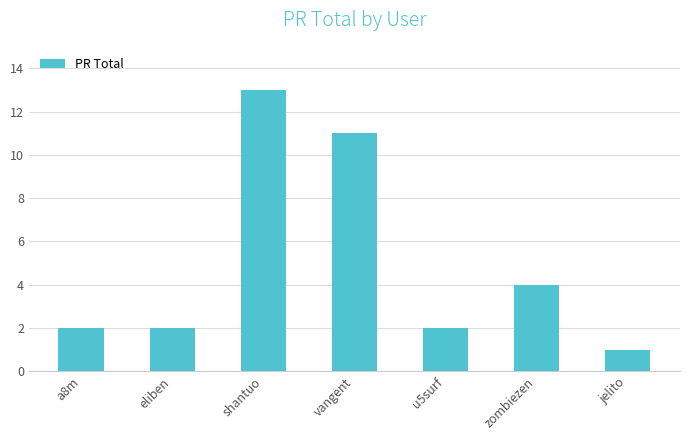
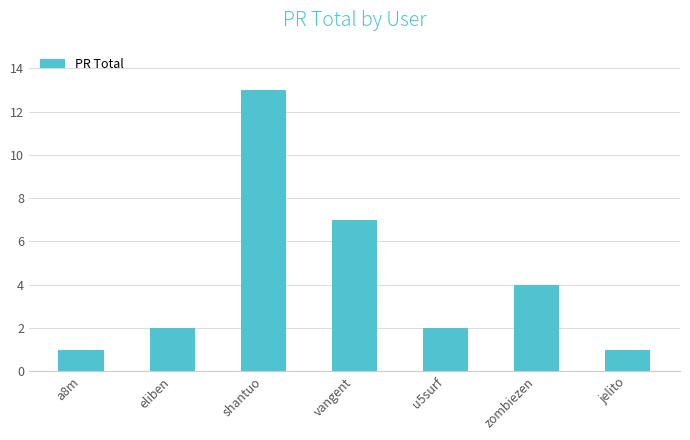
a8m: 2 -> 1
vangent: 11 -> 7
